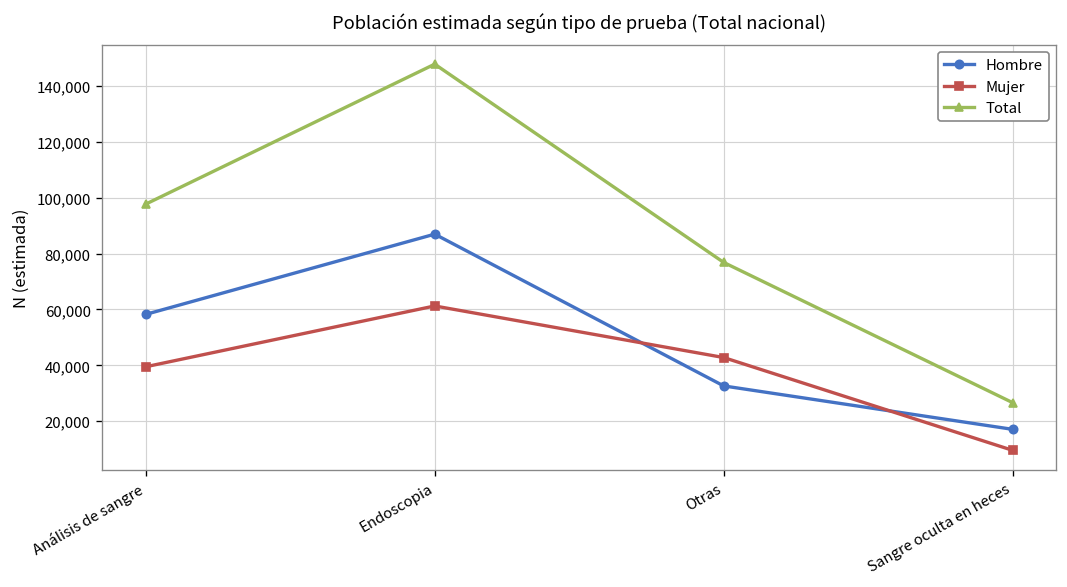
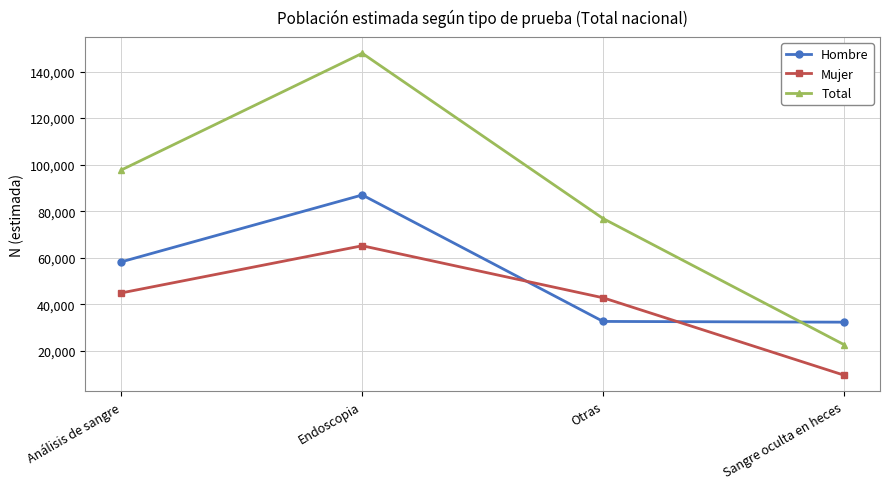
Mujer, Análisis de sangre: 39,000 -> 45,000
Mujer, Endoscopia: 61,000 -> 65,000
Hombre, Sangre oculta en heces: 17,000 -> 32,000
Total, Sangre oculta en heces: 27,000 -> 23,000
